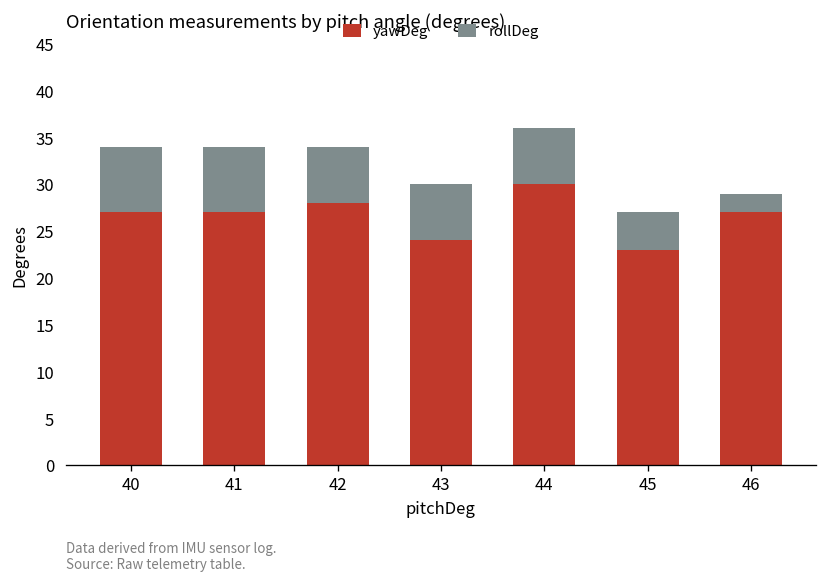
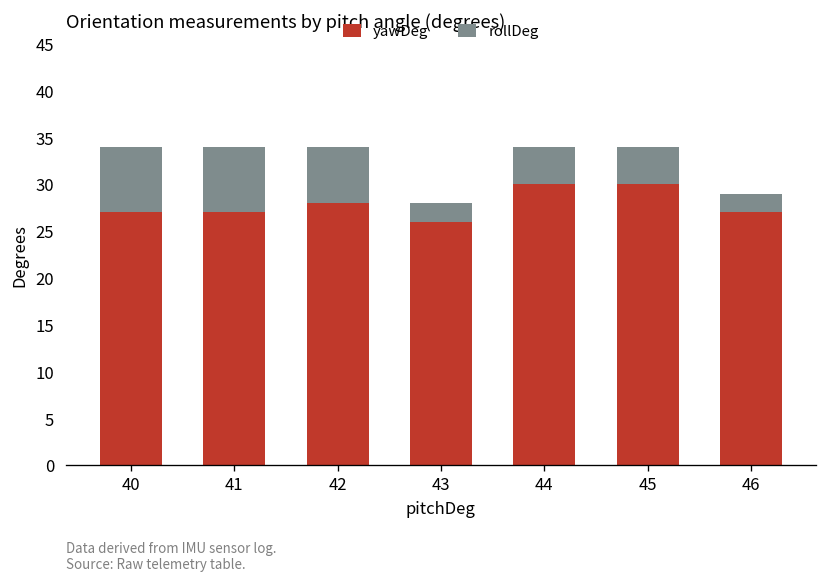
yawDeg, 43: 24 -> 26
rollDeg, 43: 6 -> 2
rollDeg, 44: 6 -> 4
yawDeg, 45: 23 -> 30
